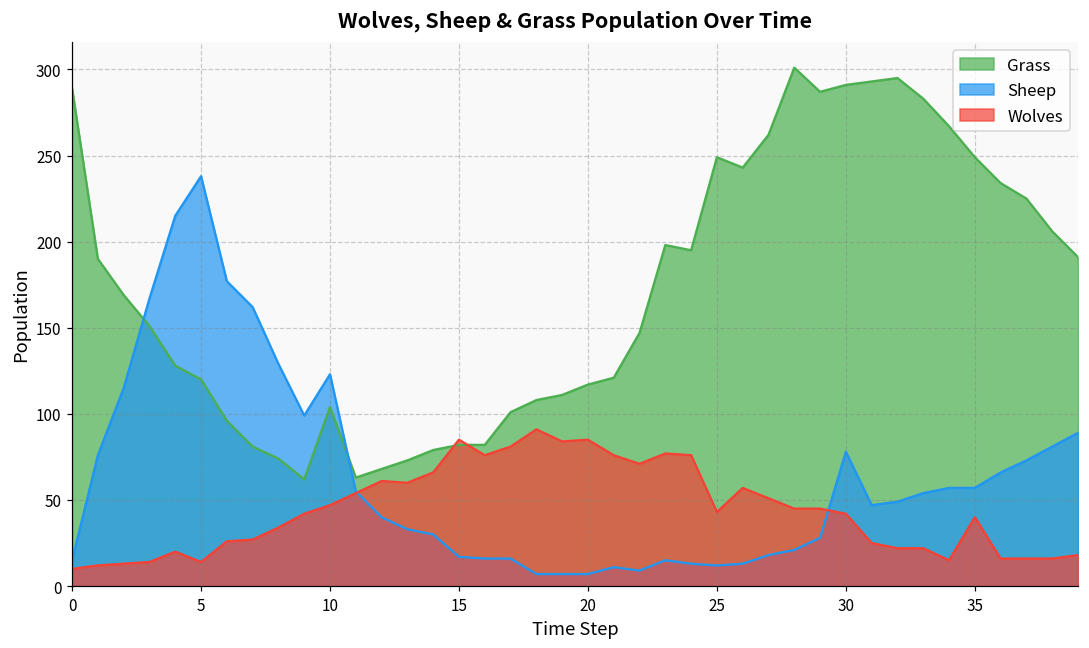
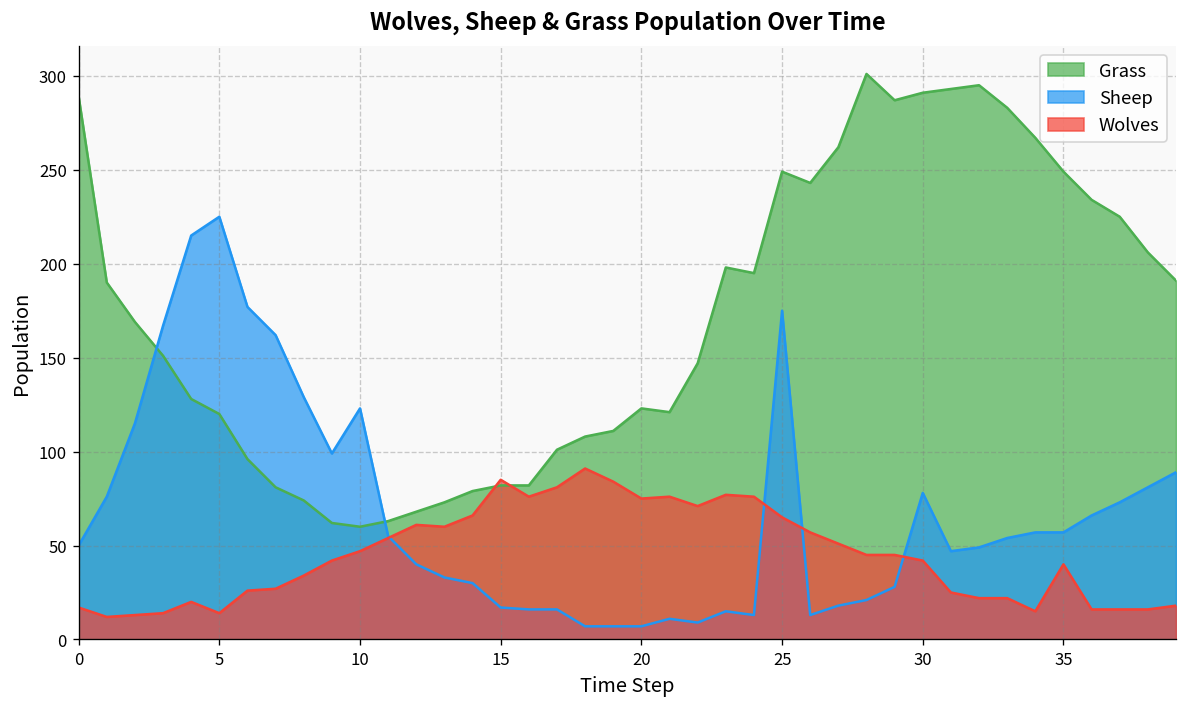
Sheep, 0: 15 -> 50
Wolves, 0: 10 -> 17
Sheep, 5: 238 -> 225
Grass, 10: 104 -> 60
Grass, 20: 117 -> 123
Wolves, 20: 85 -> 75
Sheep, 25: 12 -> 175
Wolves, 25: 43 -> 65
